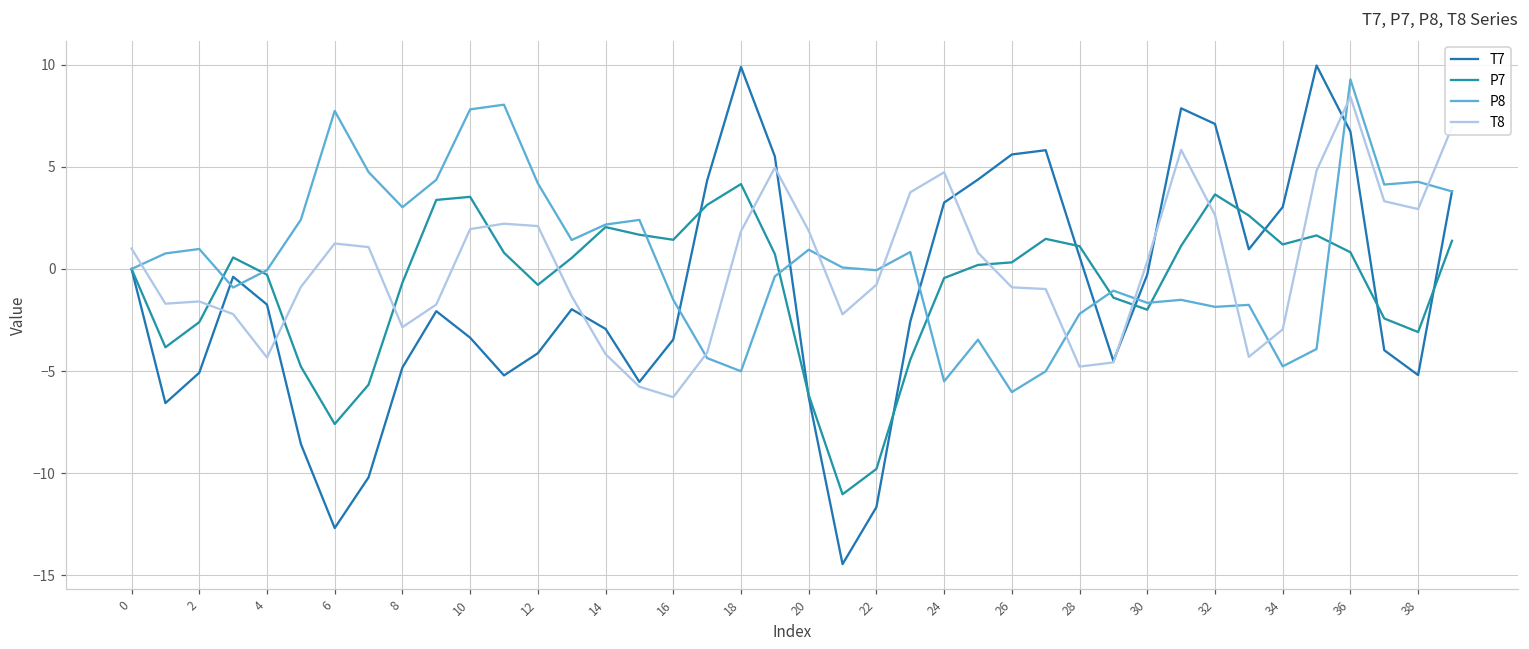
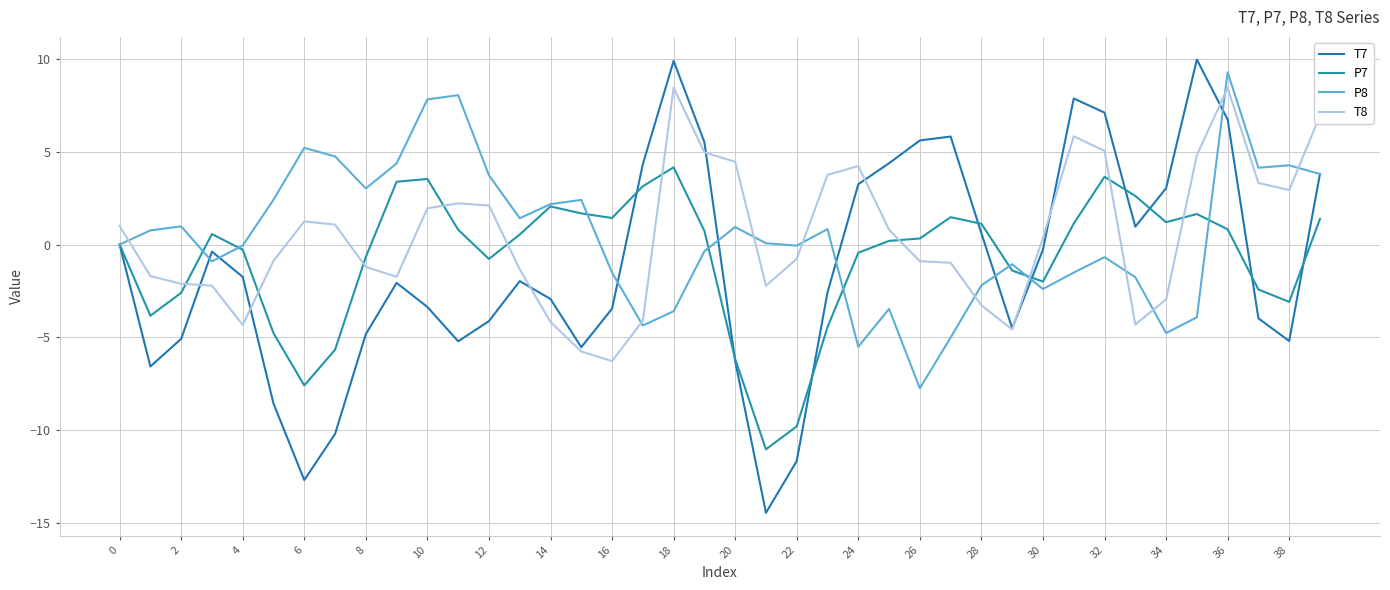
T8, 2: -1.6 -> -2.1
P8, 6: 7.7 -> 5.2
T8, 8: -2.9 -> -1.2
P8, 12: 4.2 -> 3.7
P8, 18: -5.0 -> -3.6
T8, 18: 1.8 -> 8.5
T8, 20: 1.9 -> 4.5
T8, 24: 4.7 -> 4.2
P8, 26: -6.0 -> -7.7
T8, 28: -4.8 -> -3.3
P8, 30: -1.7 -> -2.4
P8, 32: -1.9 -> -0.7
T8, 32: 2.6 -> 5.0
